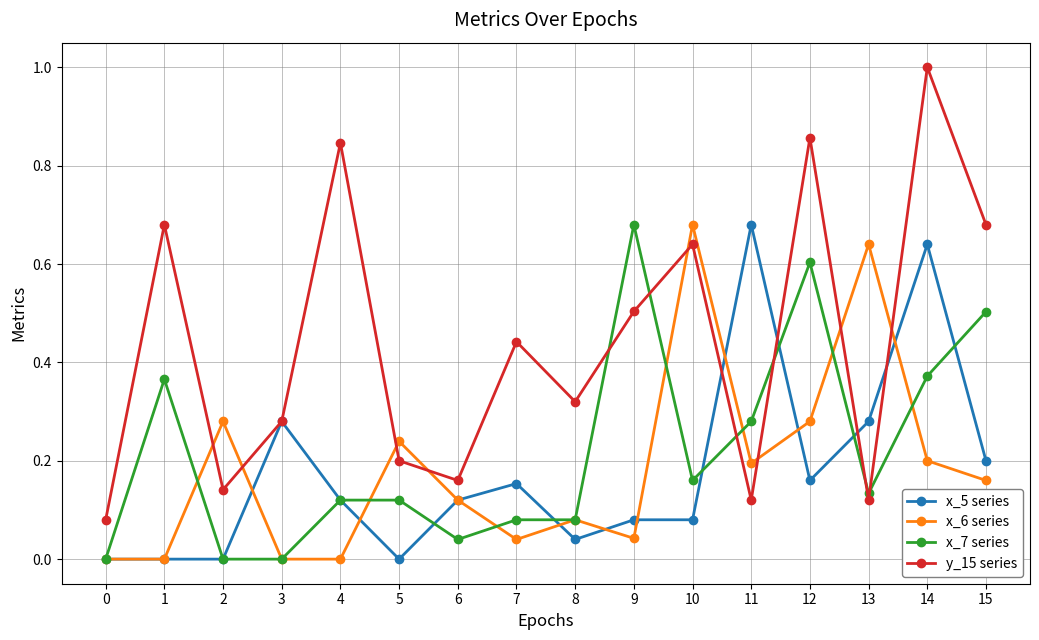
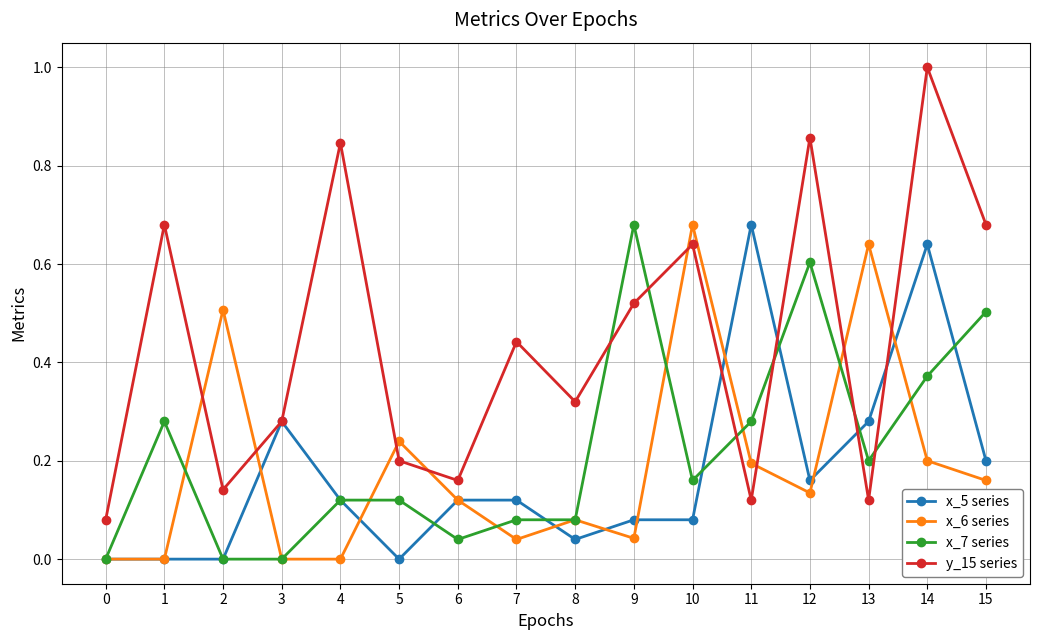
x_7 series, 1: 0.37 -> 0.28
x_6 series, 2: 0.28 -> 0.51
x_5 series, 7: 0.15 -> 0.12
y_15 series, 9: 0.50 -> 0.52
x_6 series, 12: 0.28 -> 0.13
x_7 series, 13: 0.13 -> 0.20
